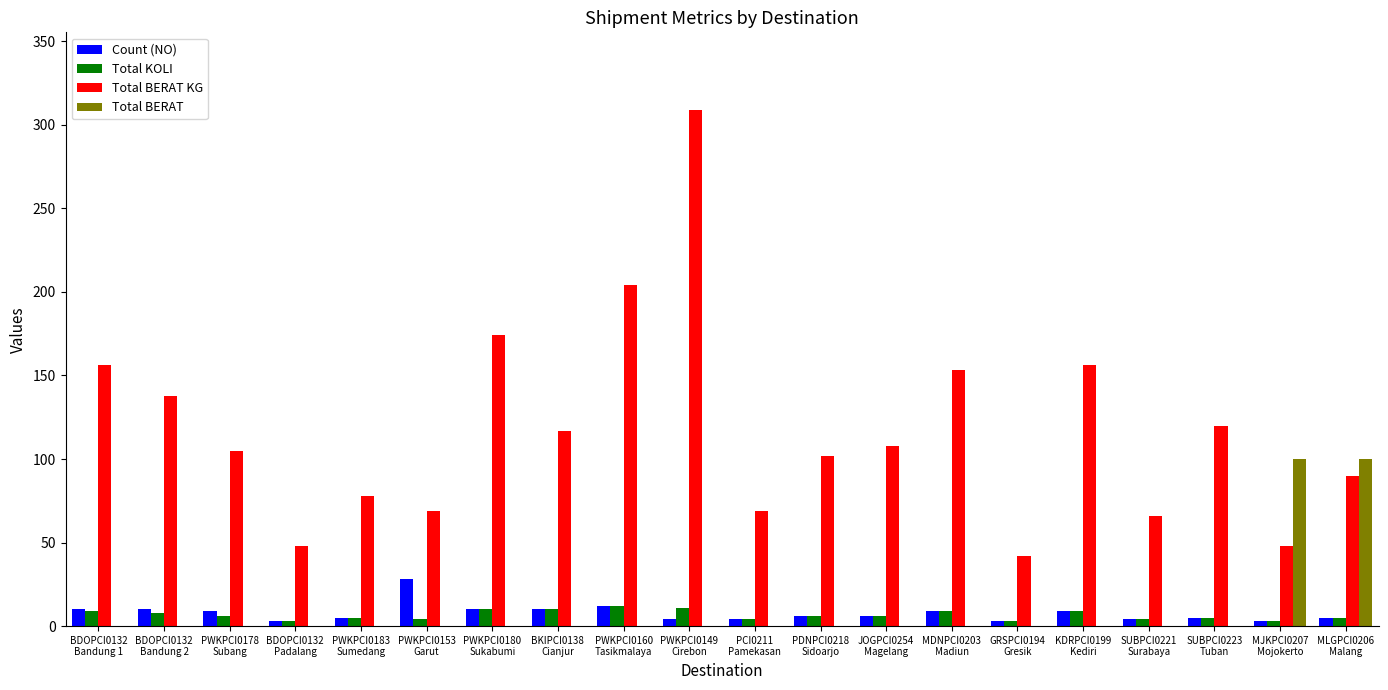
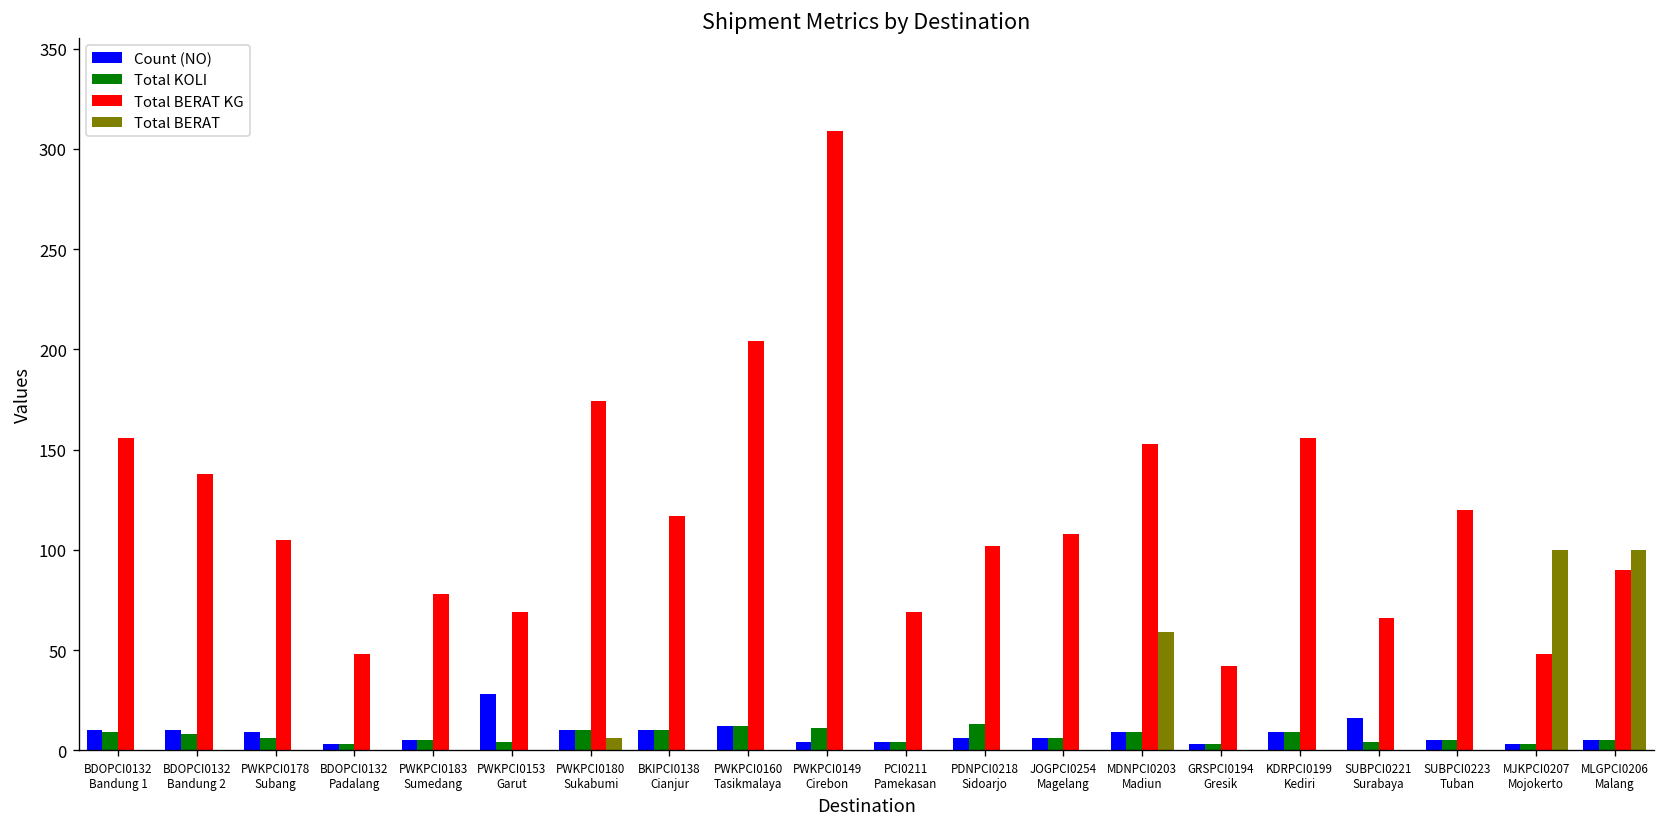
Total BERAT, PWKPCI0180 Sukabumi: 0 -> 6
Total KOLI, PDNPCI0218 Sidoarjo: 6 -> 13
Total BERAT, MDNPCI0203 Madiun: 0 -> 59
Count (NO), SUBPCI0221 Surabaya: 4 -> 16
